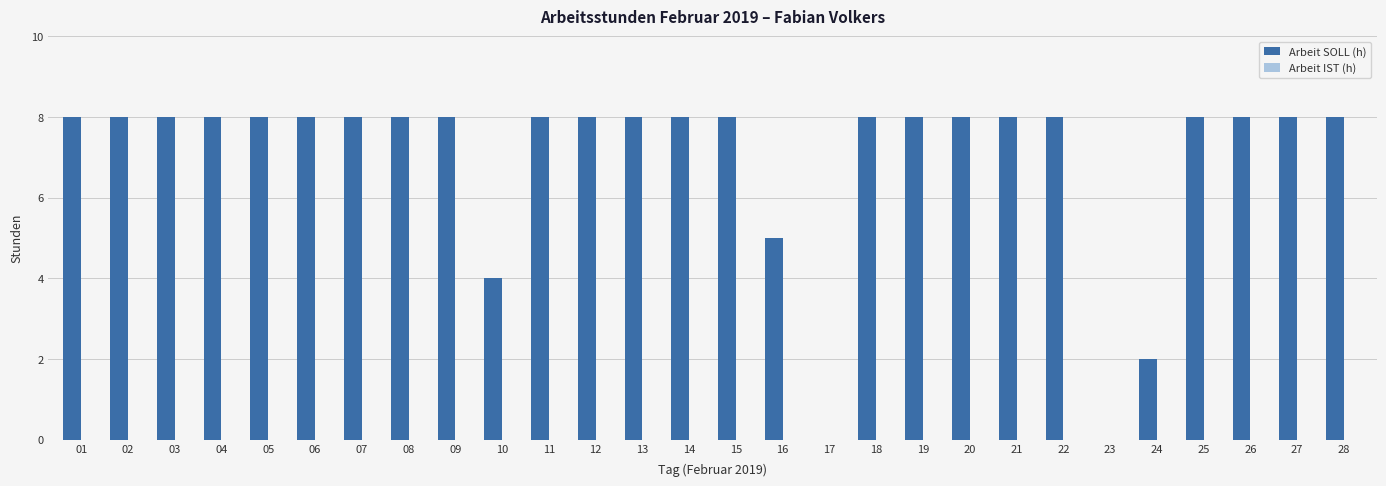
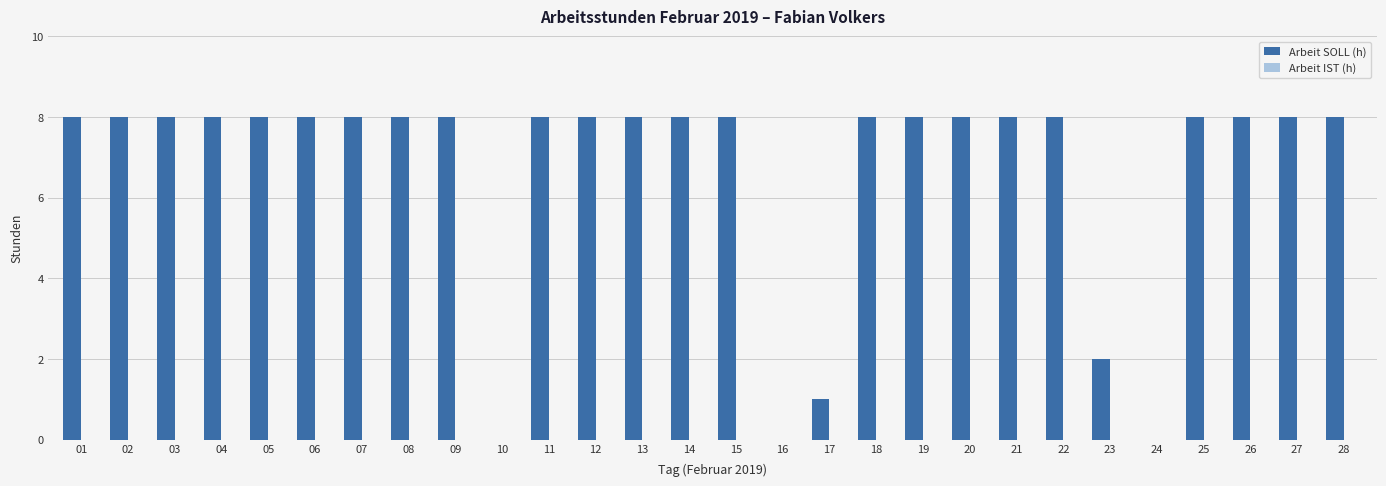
Arbeit SOLL (h), 10: 4 -> 0
Arbeit SOLL (h), 16: 5 -> 0
Arbeit SOLL (h), 17: 0 -> 1
Arbeit SOLL (h), 23: 0 -> 2
Arbeit SOLL (h), 24: 2 -> 0
